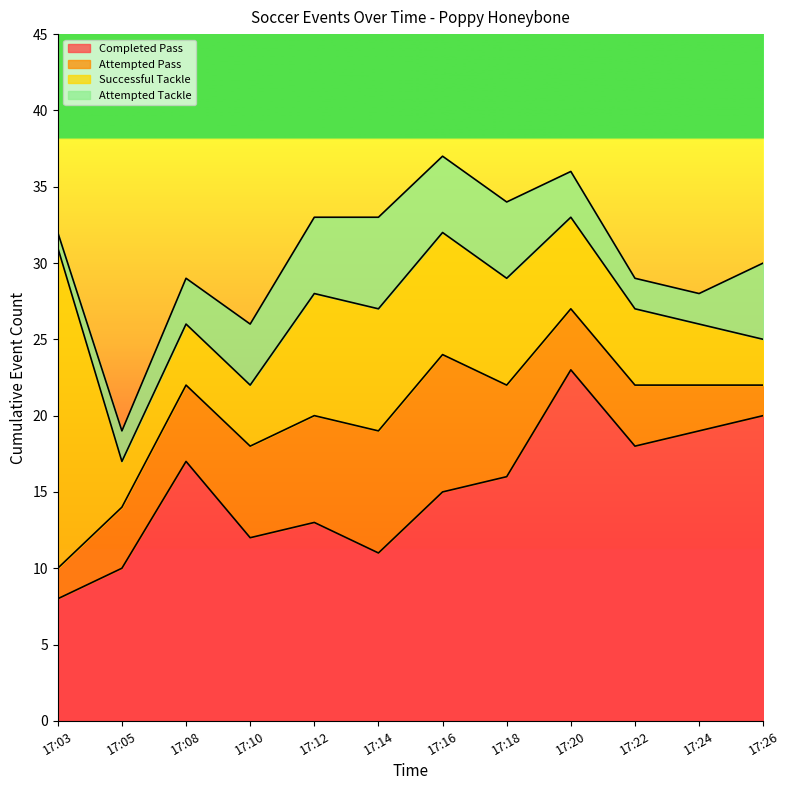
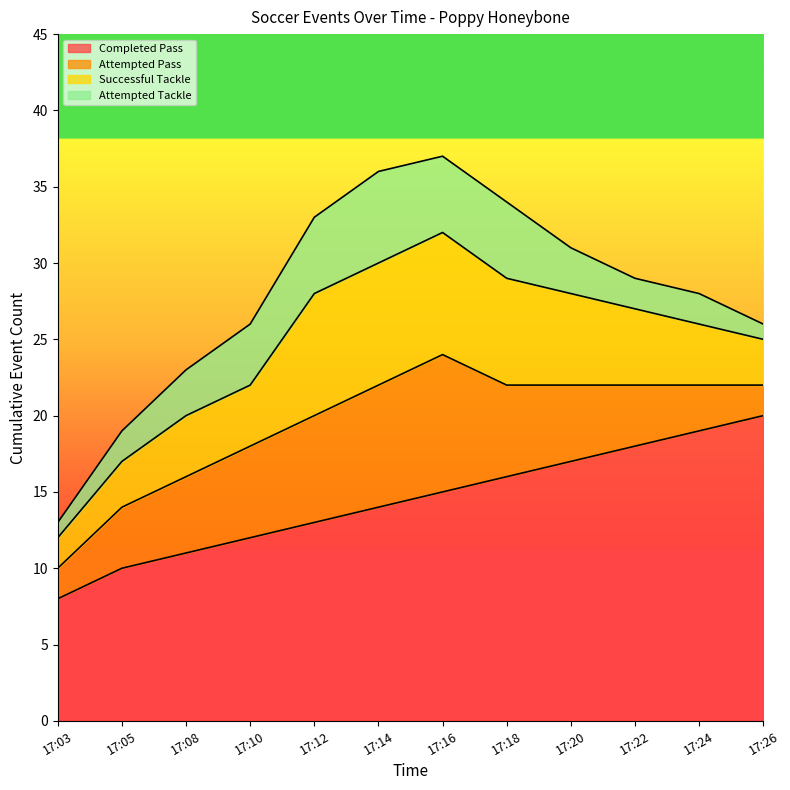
Successful Tackle, 17:03: 21 -> 2
Completed Pass, 17:08: 17 -> 11
Completed Pass, 17:14: 11 -> 14
Completed Pass, 17:20: 23 -> 17
Attempted Pass, 17:20: 4 -> 5
Attempted Tackle, 17:26: 5 -> 1
